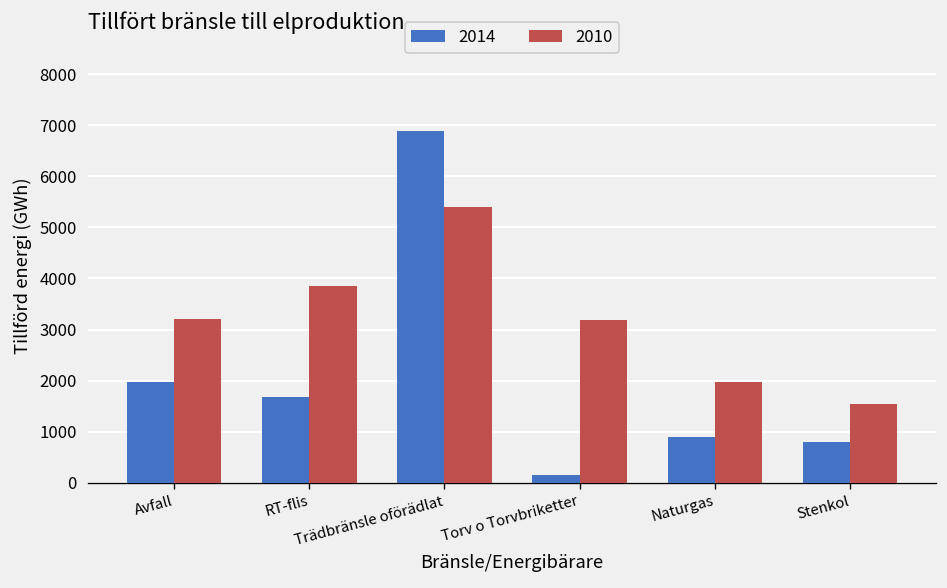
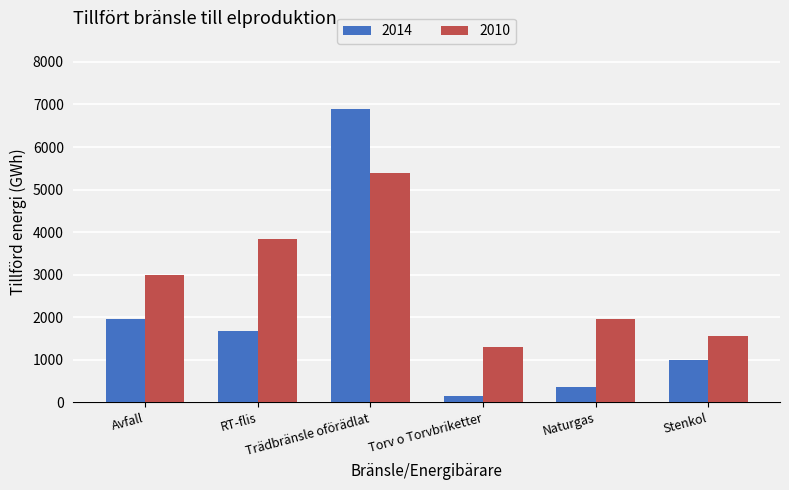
2010, Avfall: 3200 -> 3000
2010, Torv o Torvbriketter: 3200 -> 1300
2014, Naturgas: 900 -> 400
2014, Stenkol: 800 -> 1000
